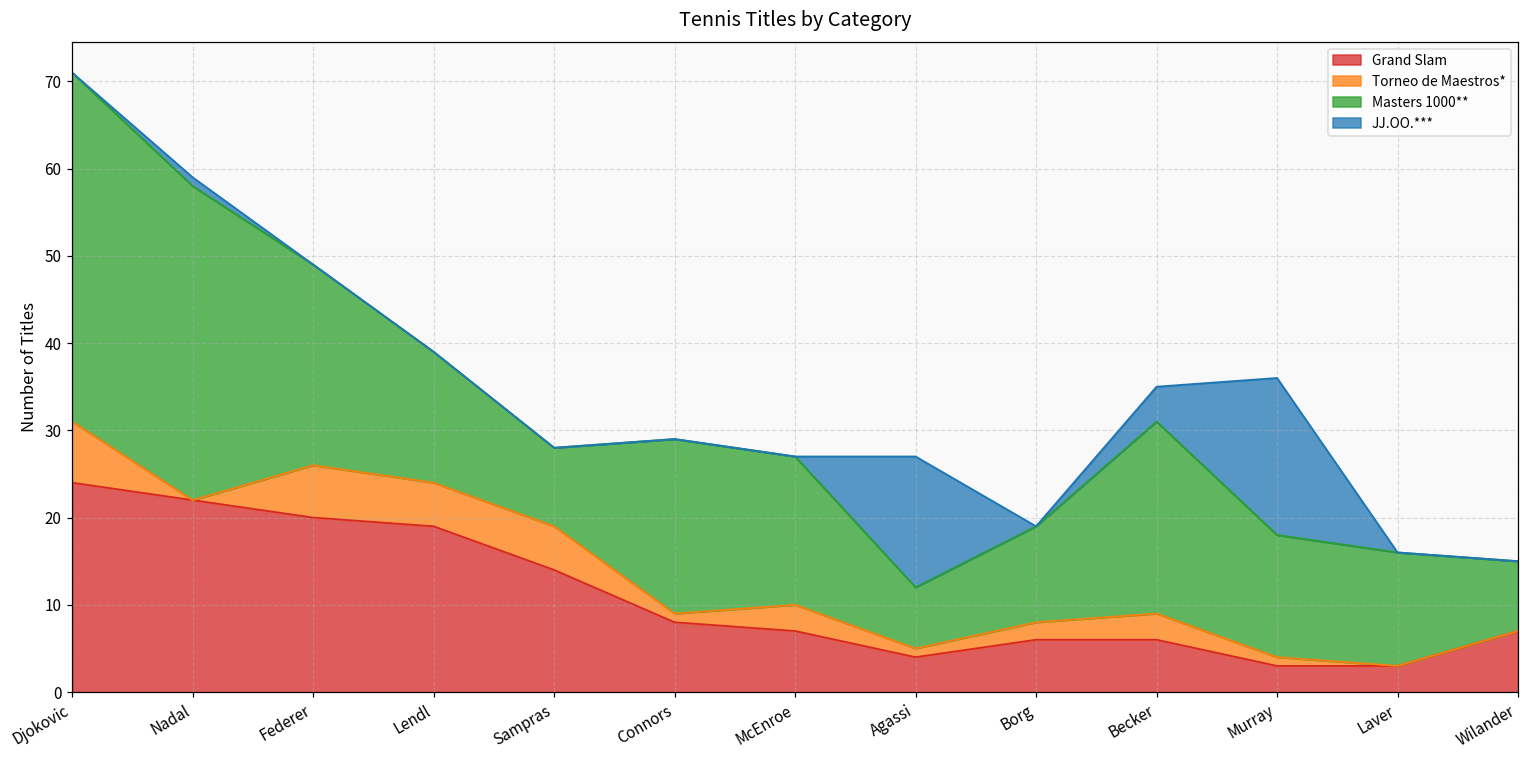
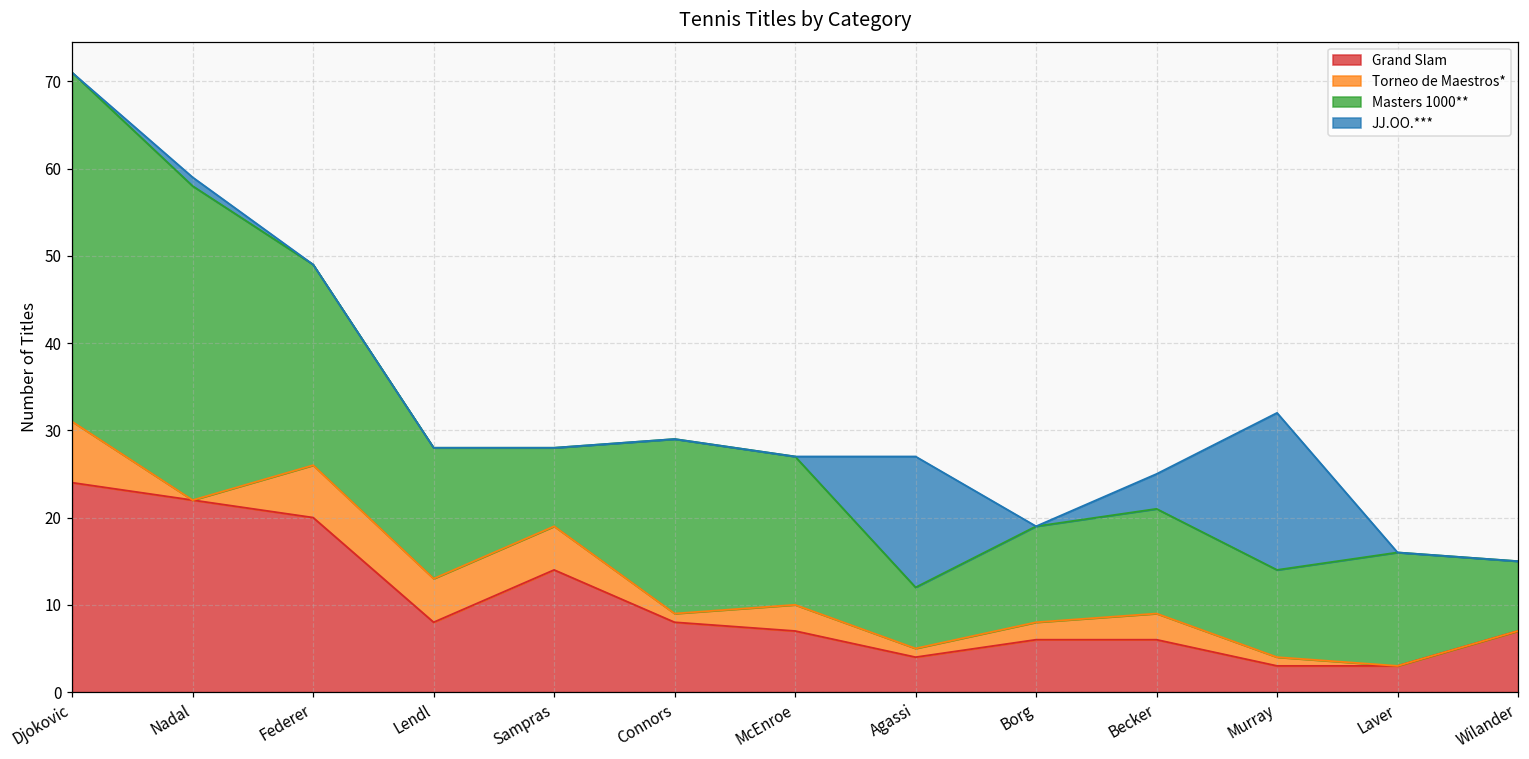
Grand Slam, Lendl: 19 -> 8
Masters 1000**, Becker: 22 -> 12
Masters 1000**, Murray: 14 -> 10
